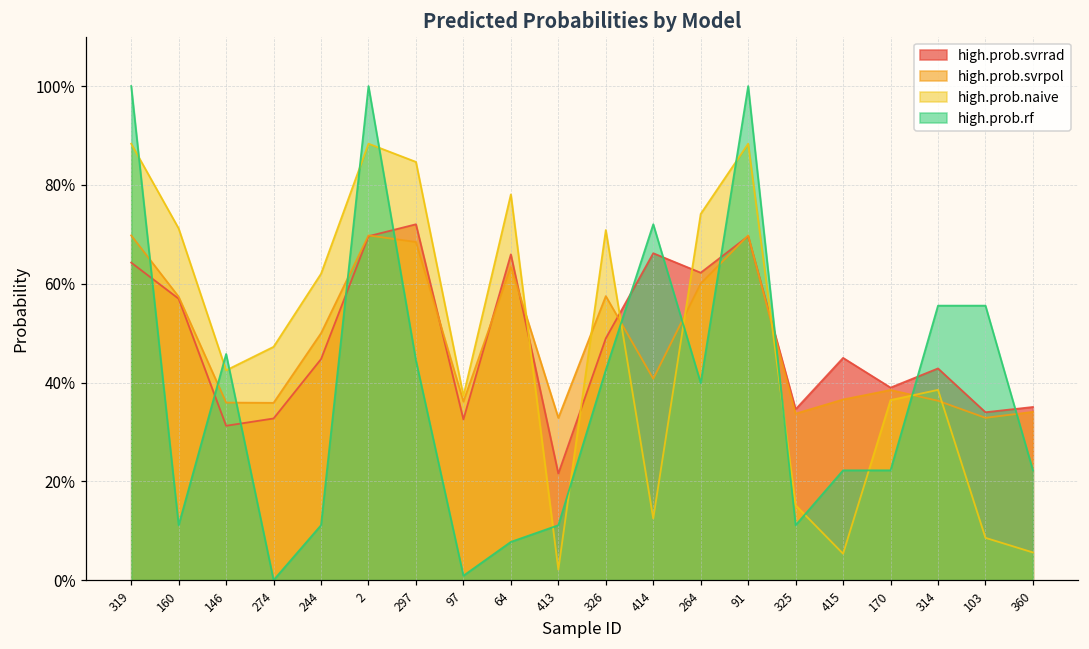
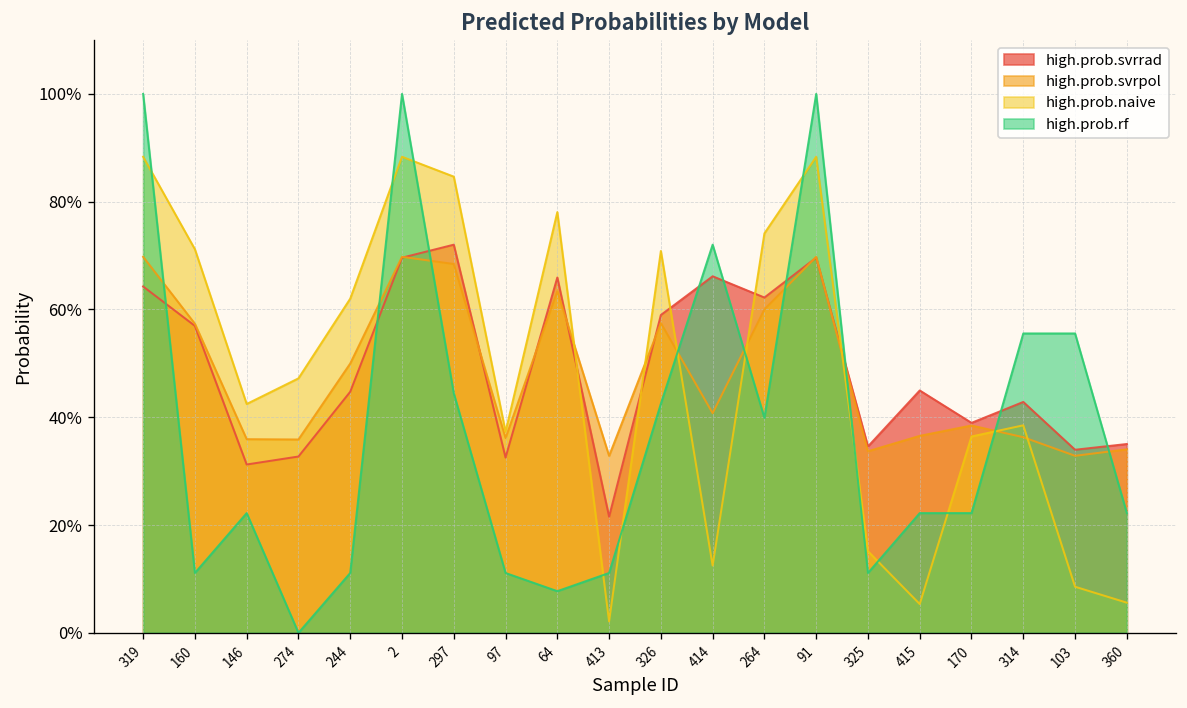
high.prob.rf, 146: 46% -> 22%
high.prob.rf, 97: 1% -> 11%
high.prob.svrrad, 326: 49% -> 59%
